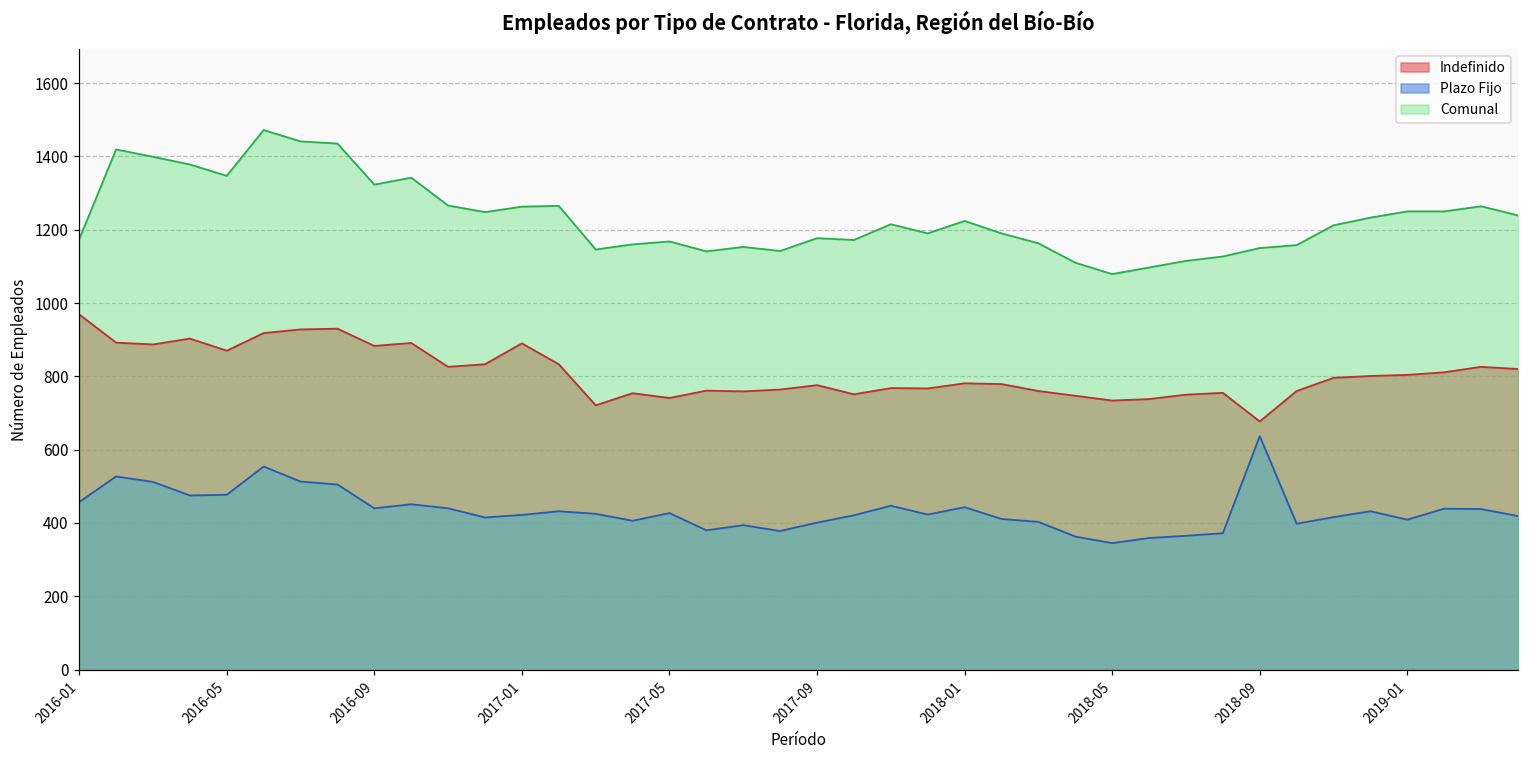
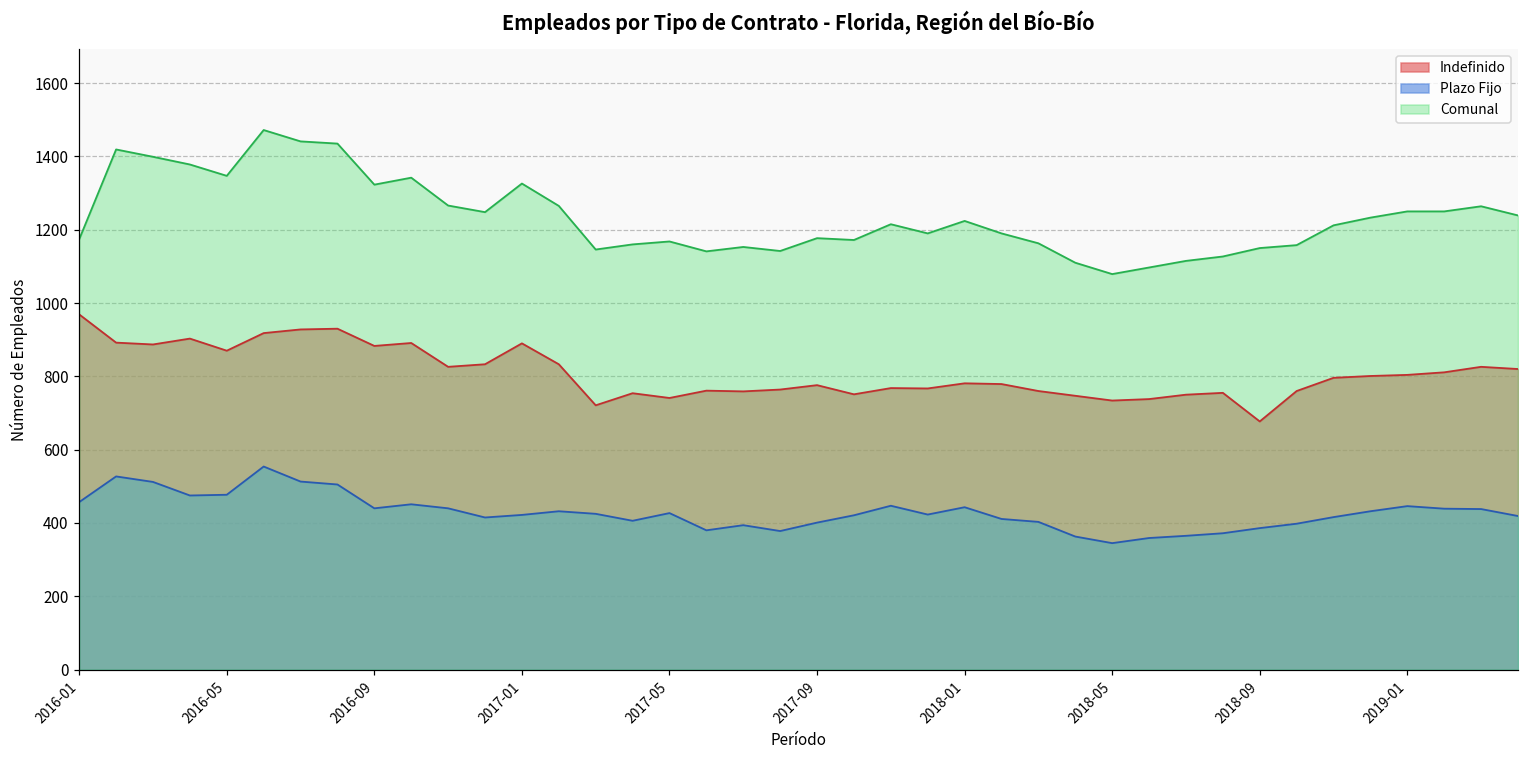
Comunal, 2017-01: 1260 -> 1330
Plazo Fijo, 2018-09: 640 -> 390
Plazo Fijo, 2019-01: 410 -> 450
